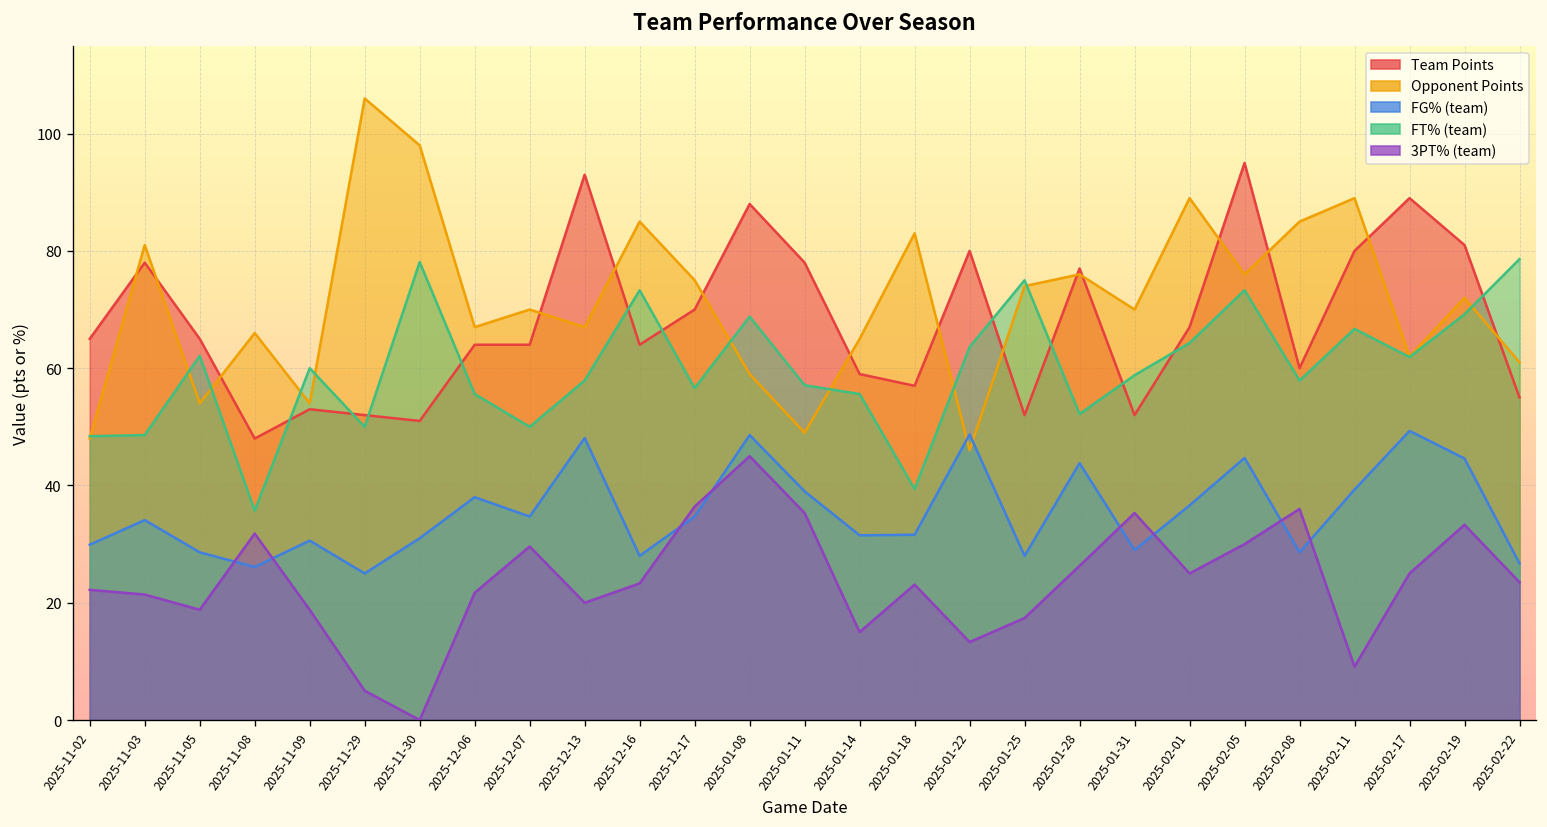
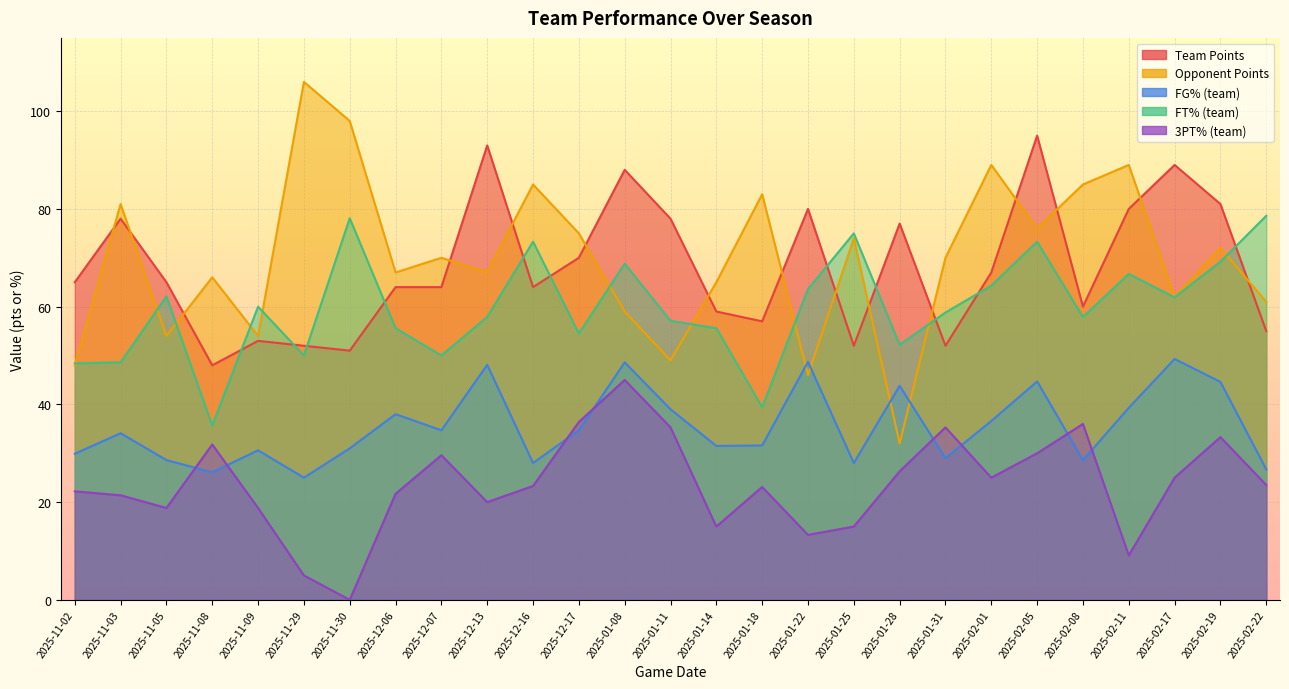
FT% (team), 2025-12-17: 57 -> 55
3PT% (team), 2025-01-25: 17 -> 15
Opponent Points, 2025-01-28: 76 -> 32
